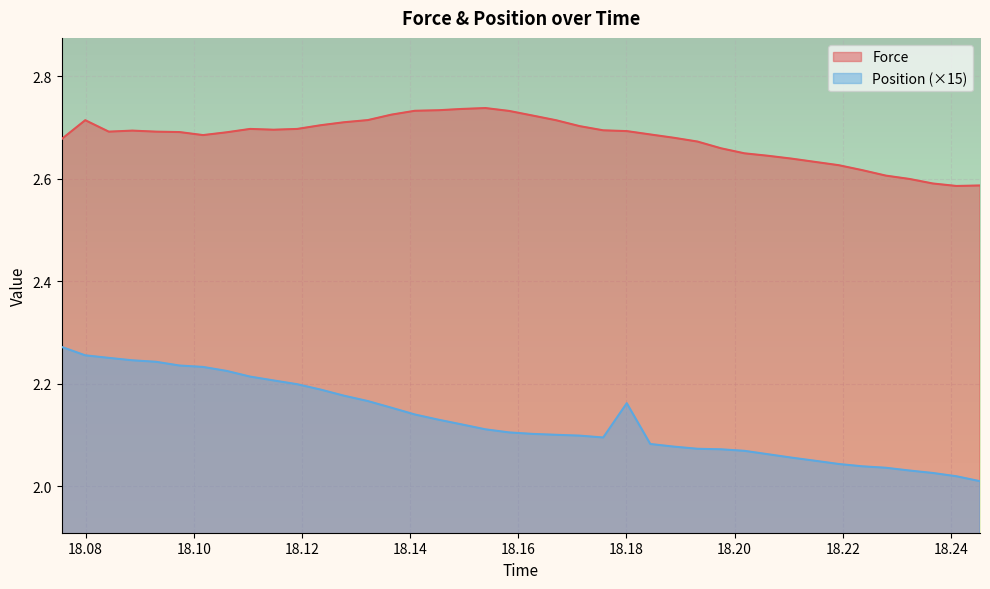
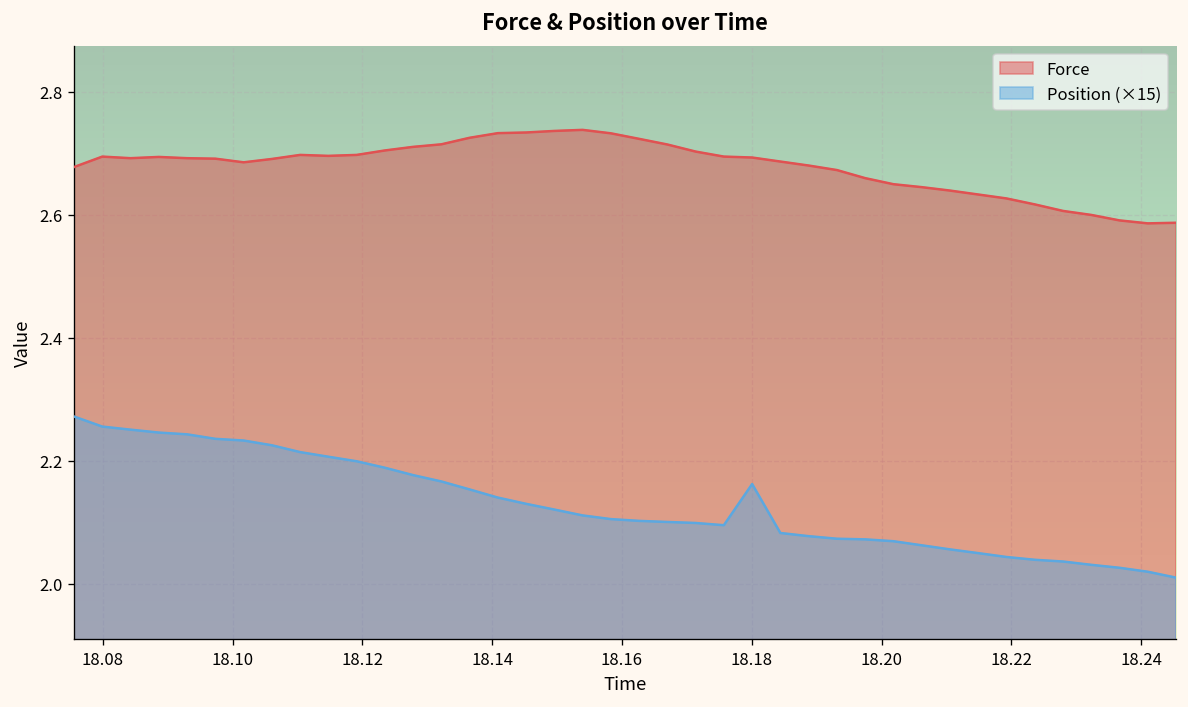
Force, 18.08: 2.71 -> 2.69
